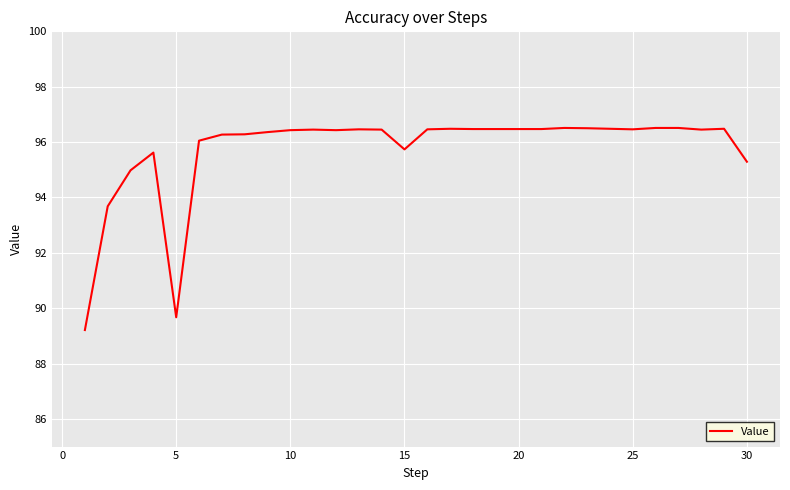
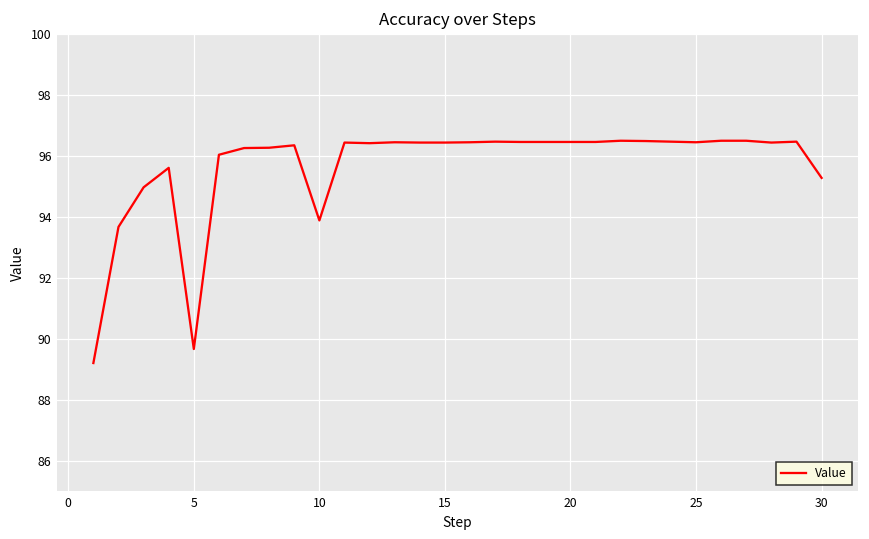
10: 96.4 -> 93.9
15: 95.7 -> 96.4
